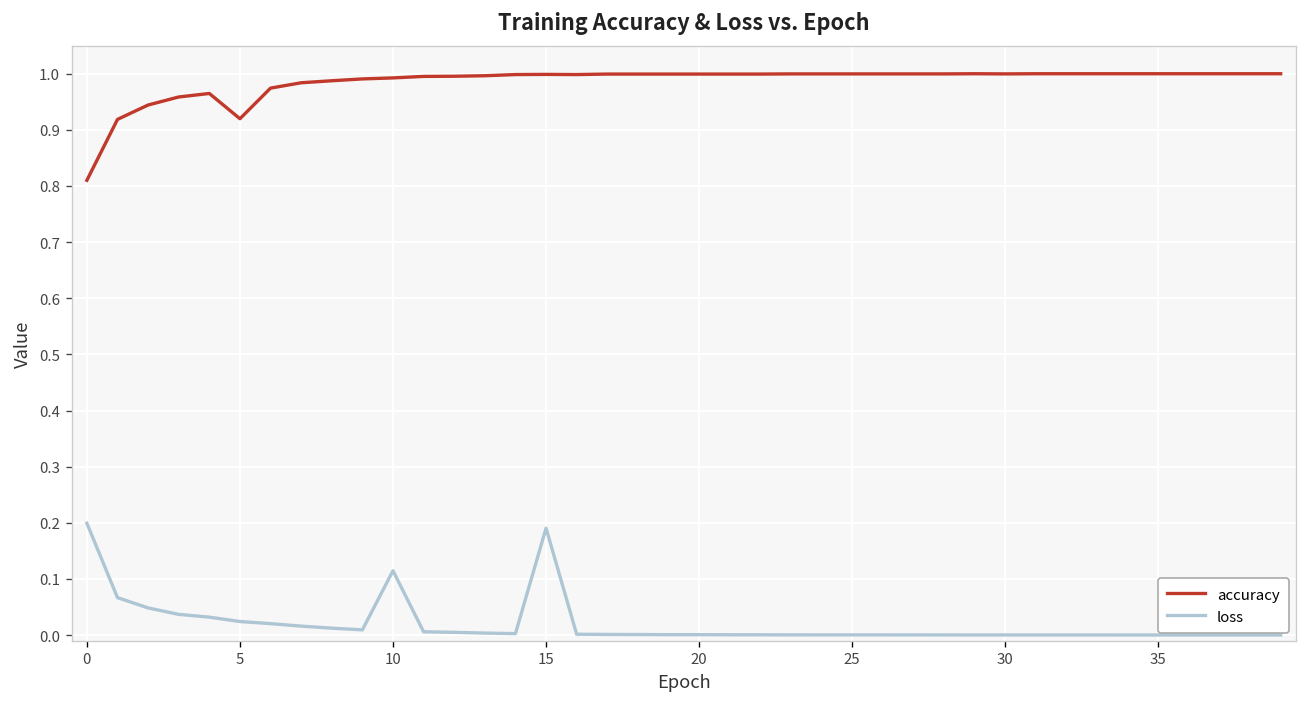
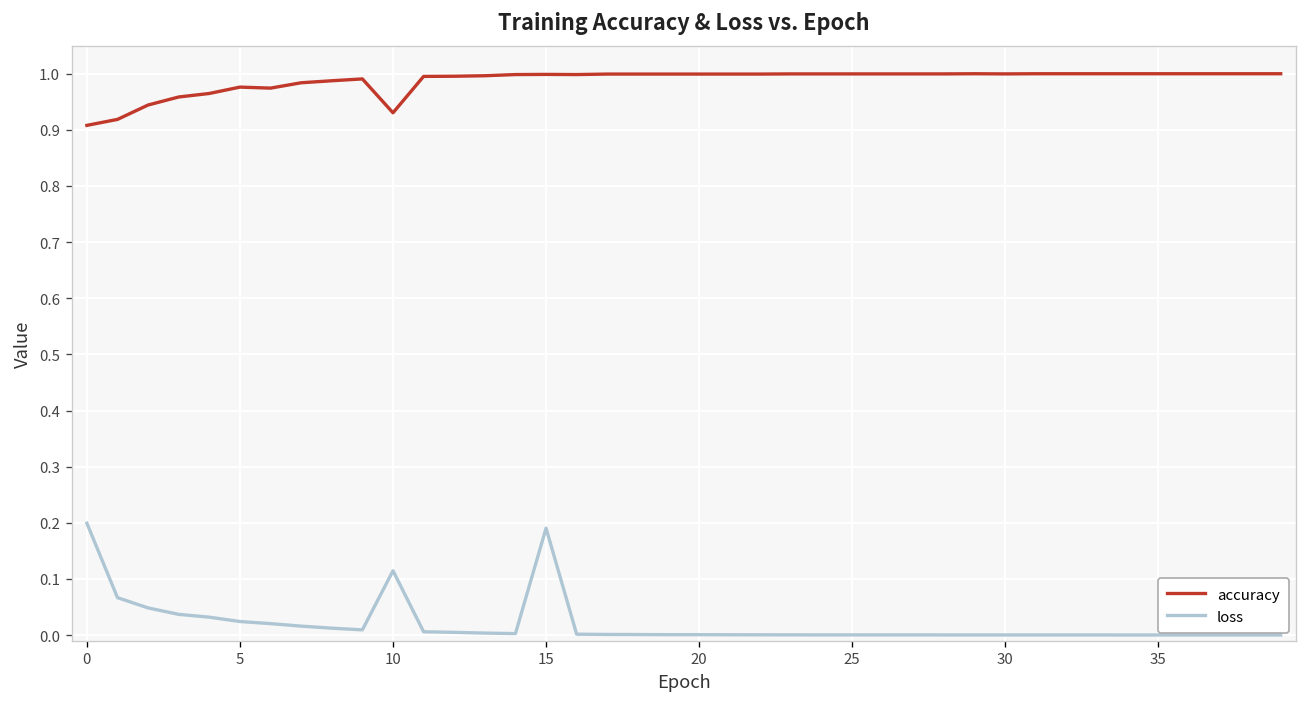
accuracy, 0: 0.81 -> 0.91
accuracy, 5: 0.92 -> 0.98
accuracy, 10: 0.99 -> 0.93
